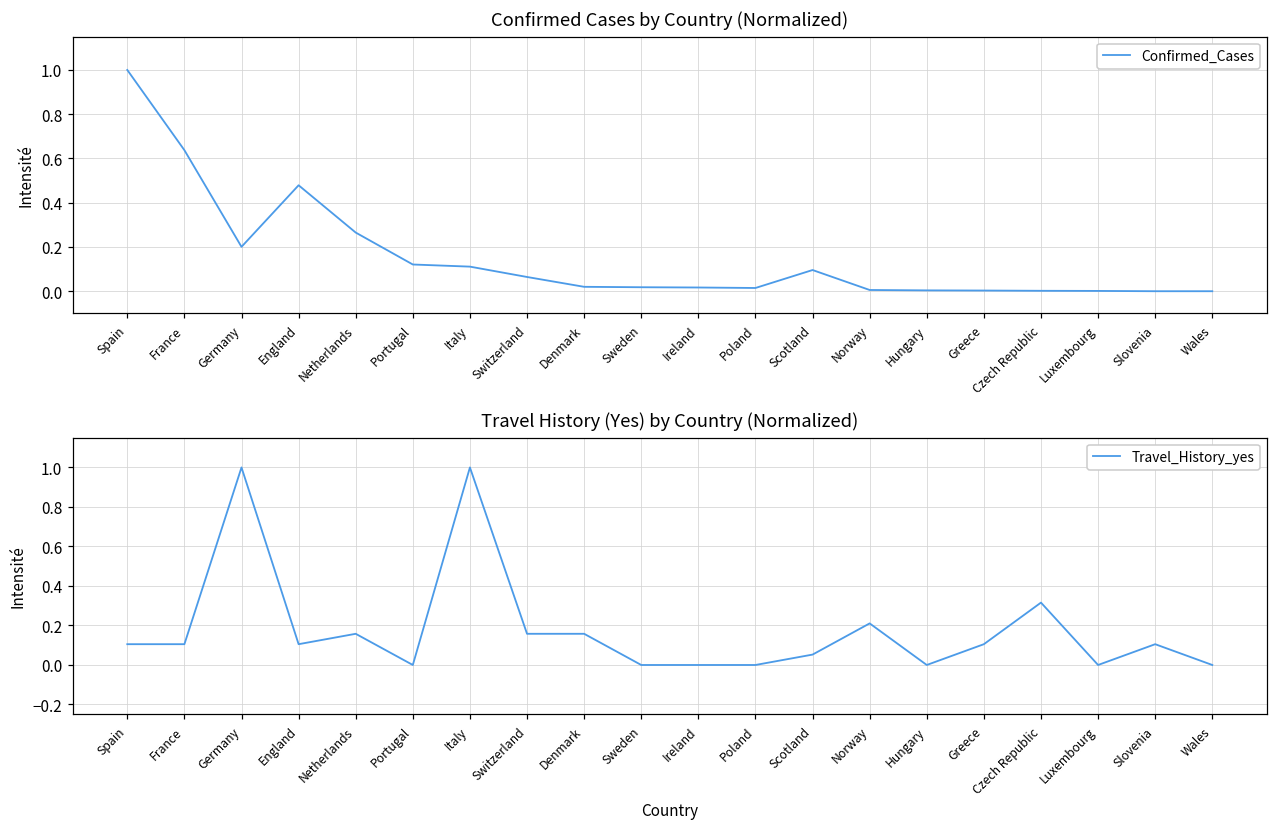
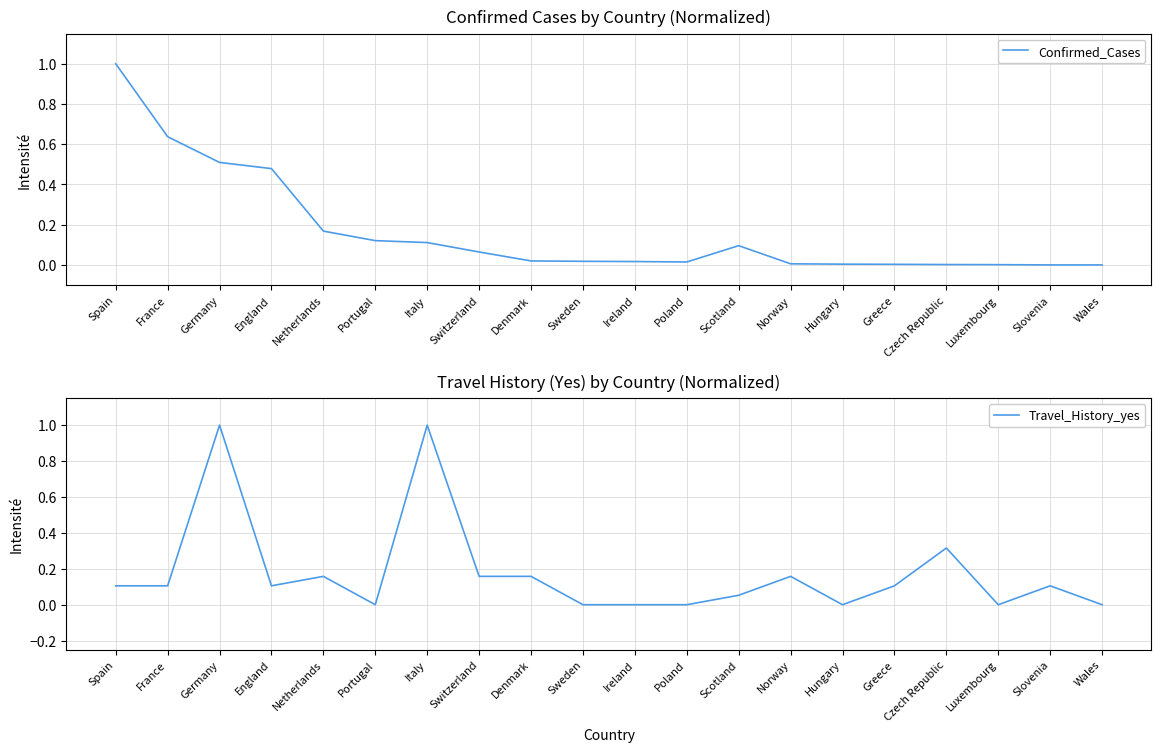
Confirmed Cases by Country (Normalized), Germany: 0.20 -> 0.51
Confirmed Cases by Country (Normalized), Netherlands: 0.27 -> 0.17
Travel History (Yes) by Country (Normalized), Norway: 0.21 -> 0.16
